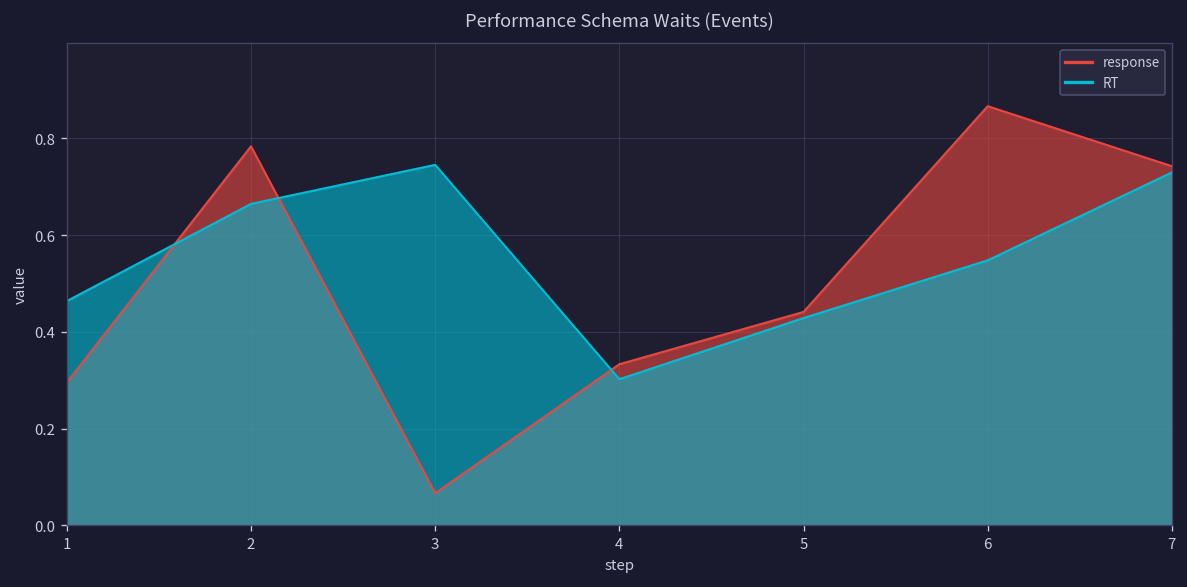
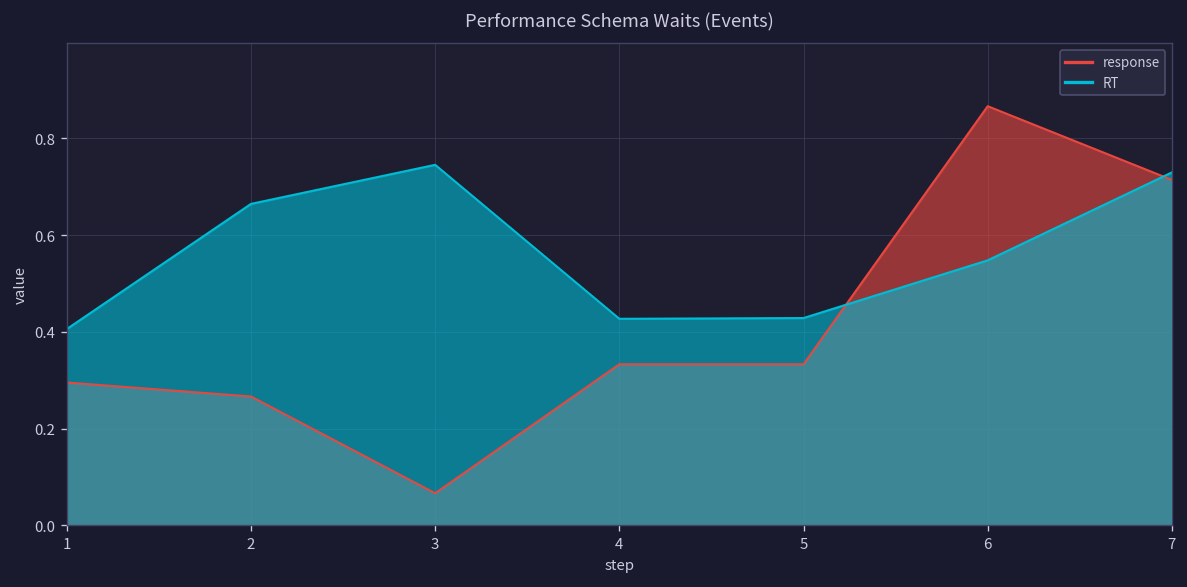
RT, 1: 0.46 -> 0.41
response, 2: 0.78 -> 0.27
RT, 4: 0.30 -> 0.43
response, 5: 0.44 -> 0.33
response, 7: 0.74 -> 0.71
